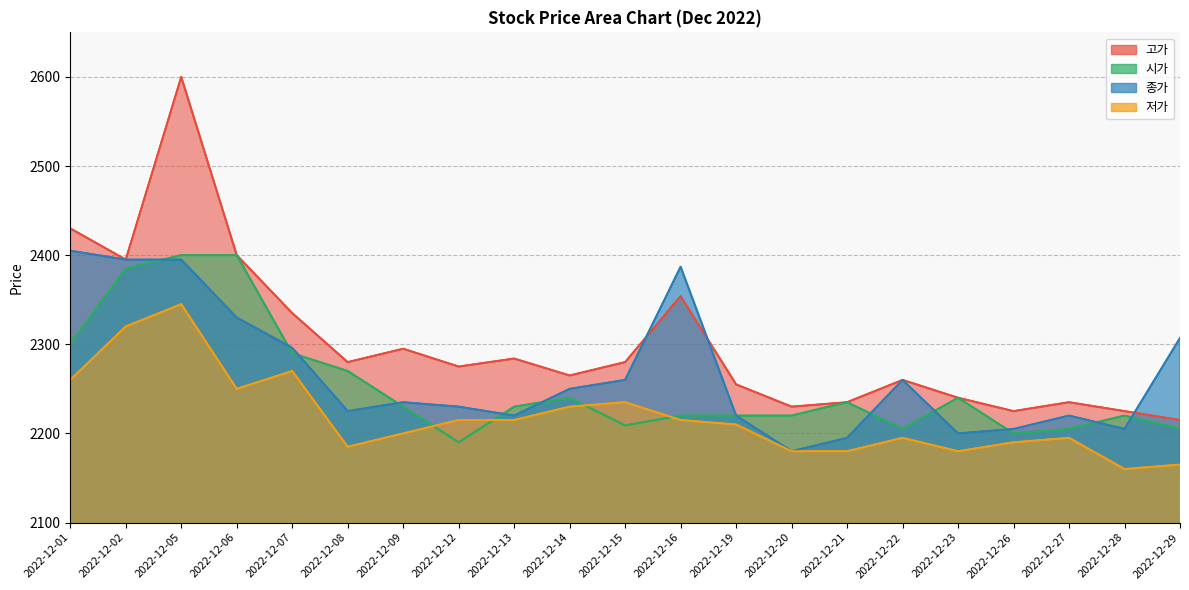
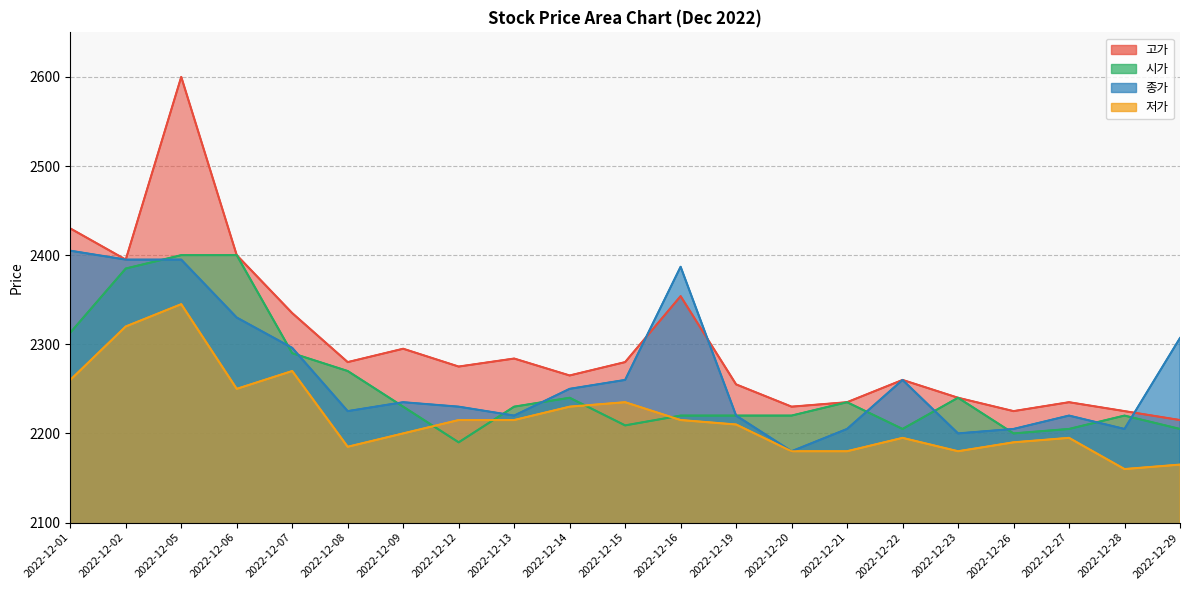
시가, 2022-12-01: 2300 -> 2310
종가, 2022-12-21: 2200 -> 2210
